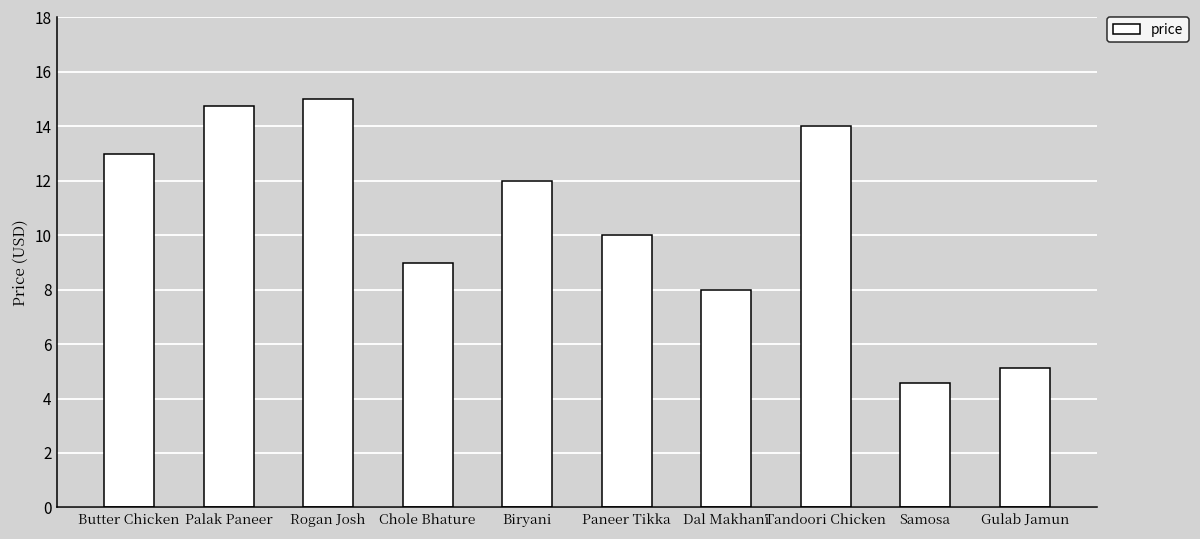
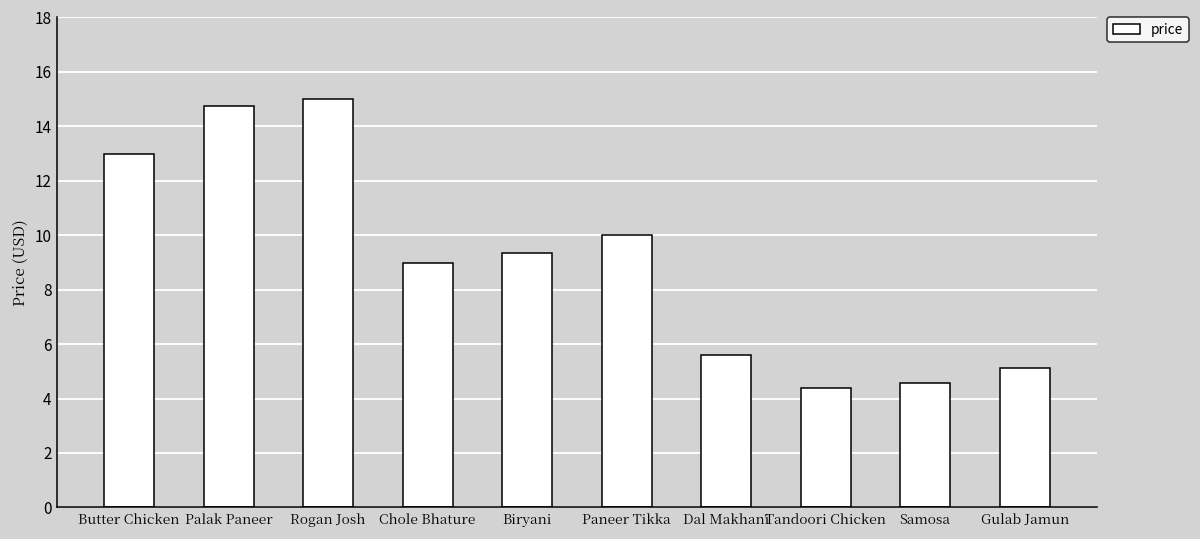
Biryani: 12.0 -> 9.3
Dal Makhani: 8.0 -> 5.6
Tandoori Chicken: 14.0 -> 4.4
